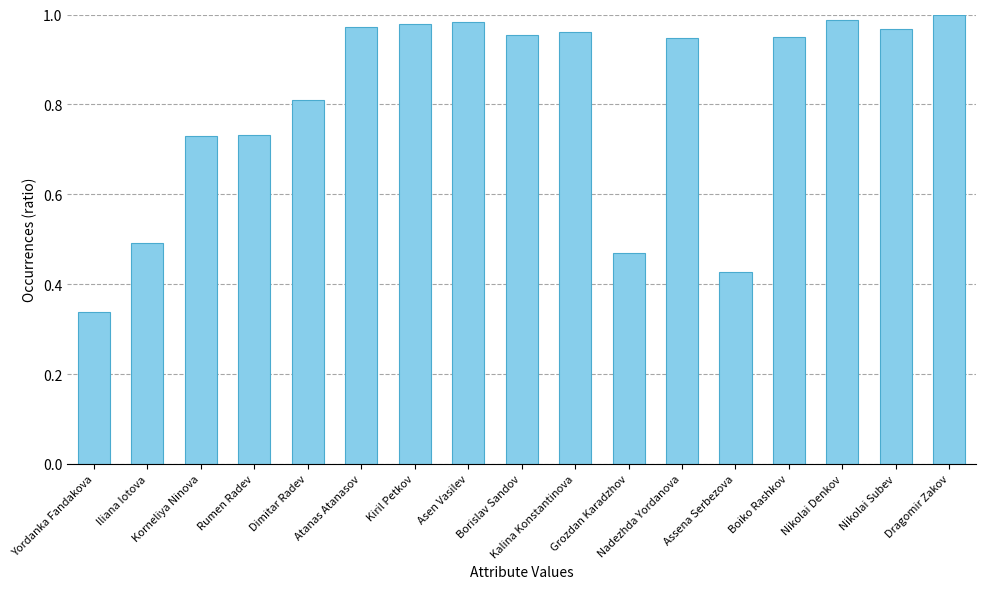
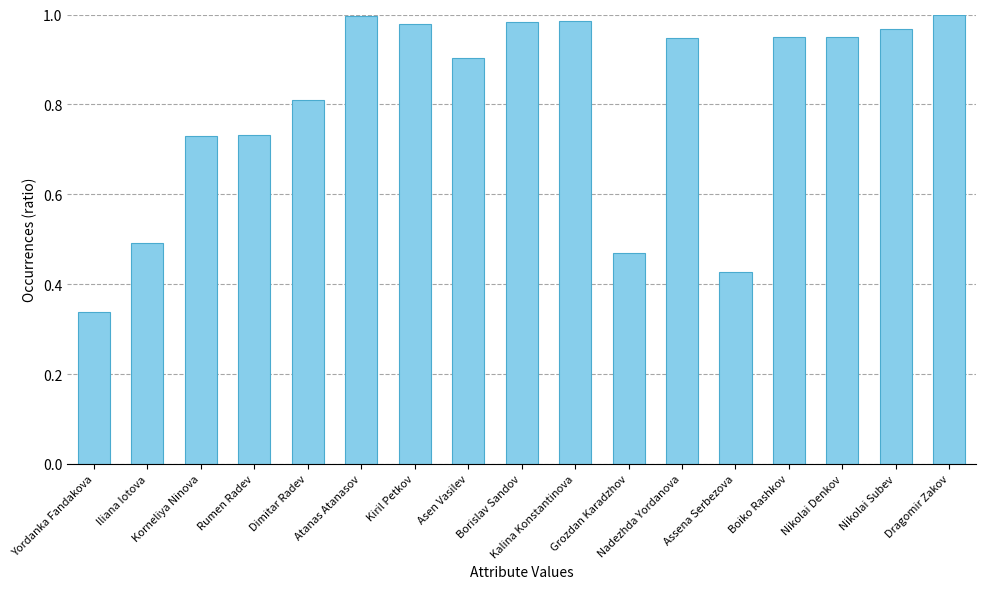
Atanas Atanasov: 0.97 -> 1.00
Asen Vasilev: 0.98 -> 0.90
Borislav Sandov: 0.95 -> 0.98
Kalina Konstantinova: 0.96 -> 0.99
Nikolai Denkov: 0.99 -> 0.95
